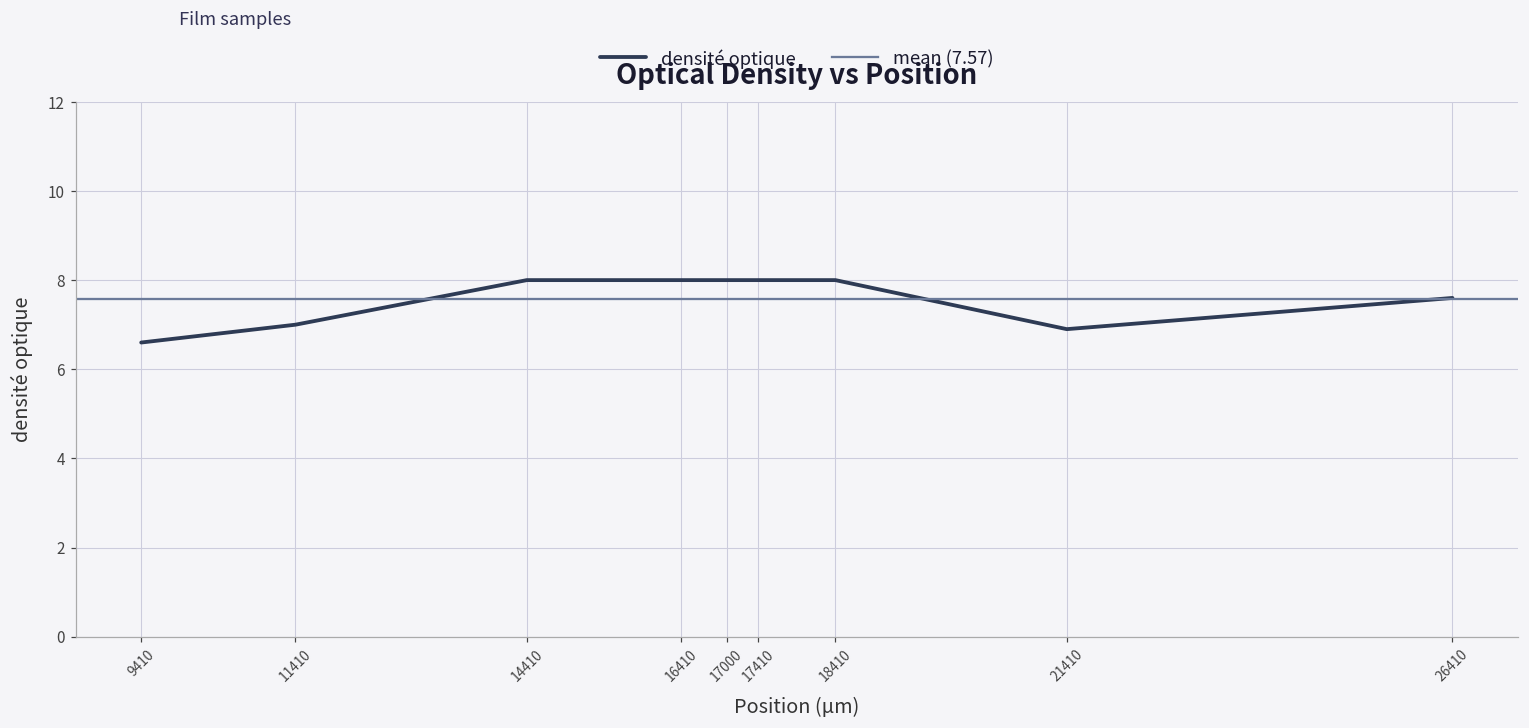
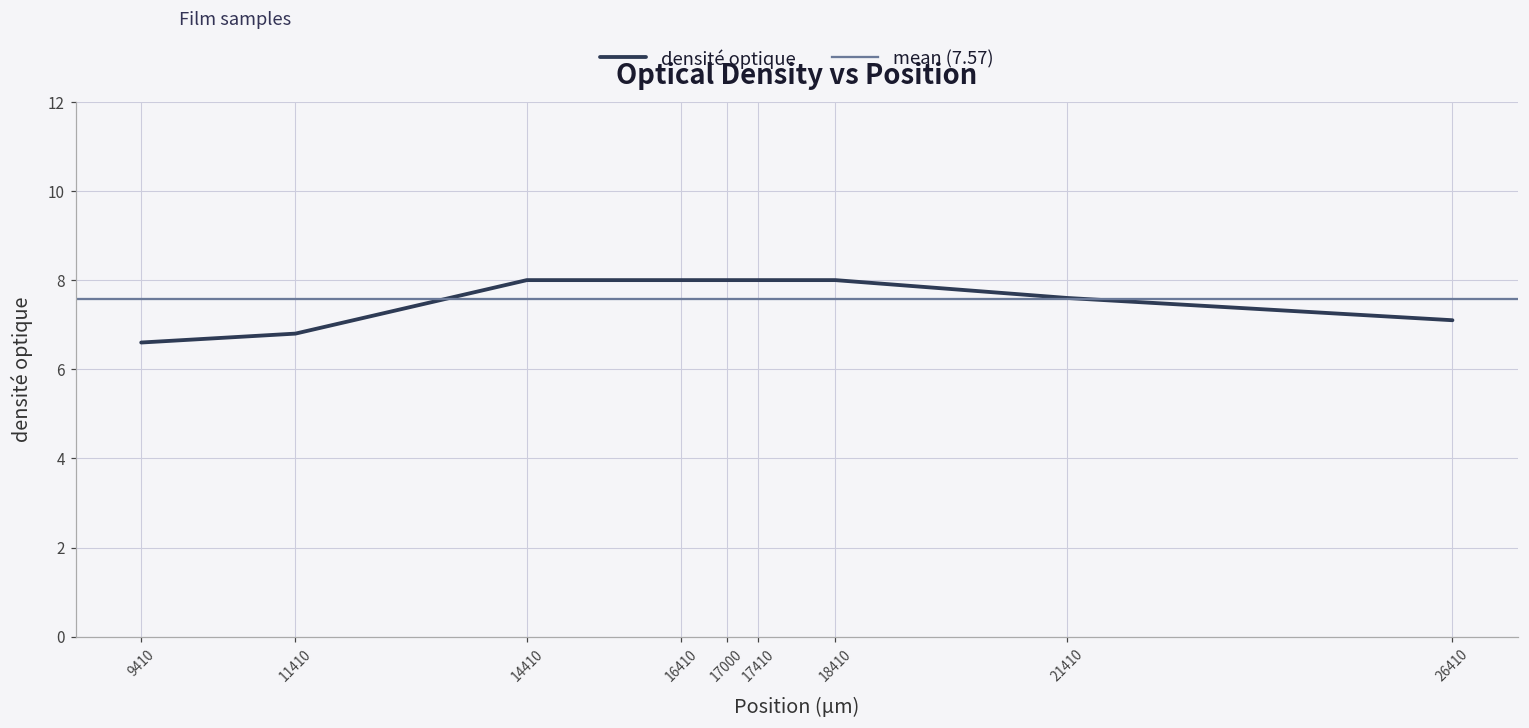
11410: 7.0 -> 6.8
21410: 6.9 -> 7.6
26410: 7.6 -> 7.1
